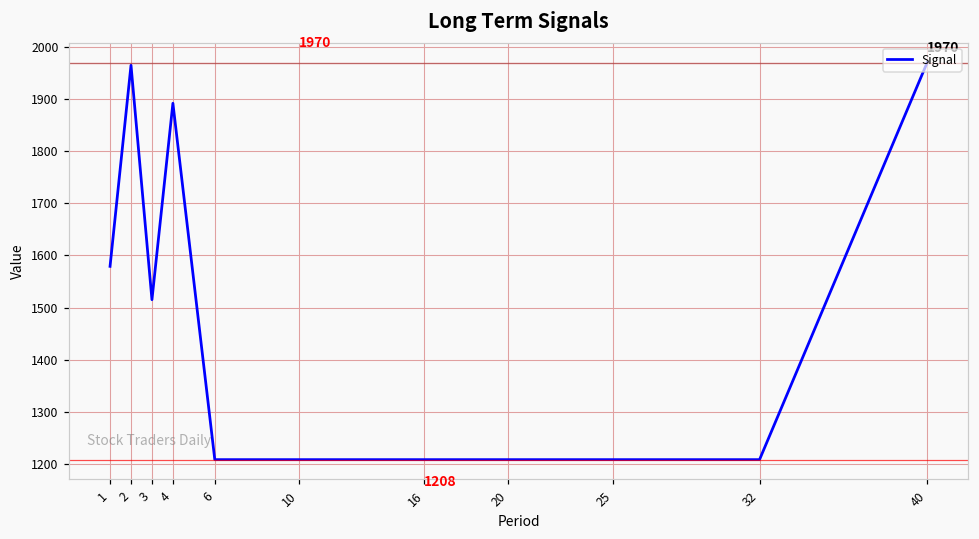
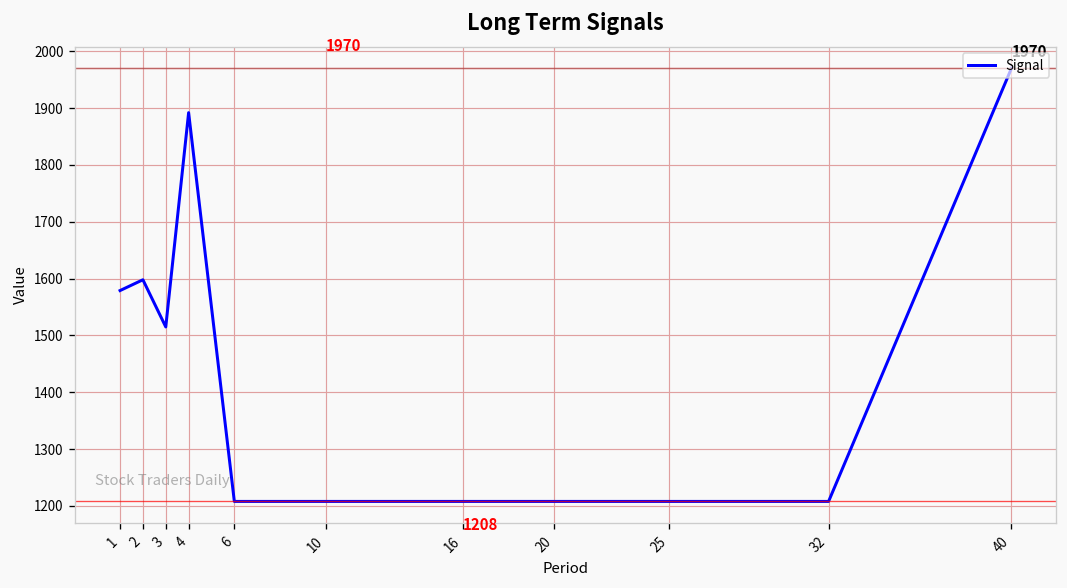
2: 1970 -> 1600
